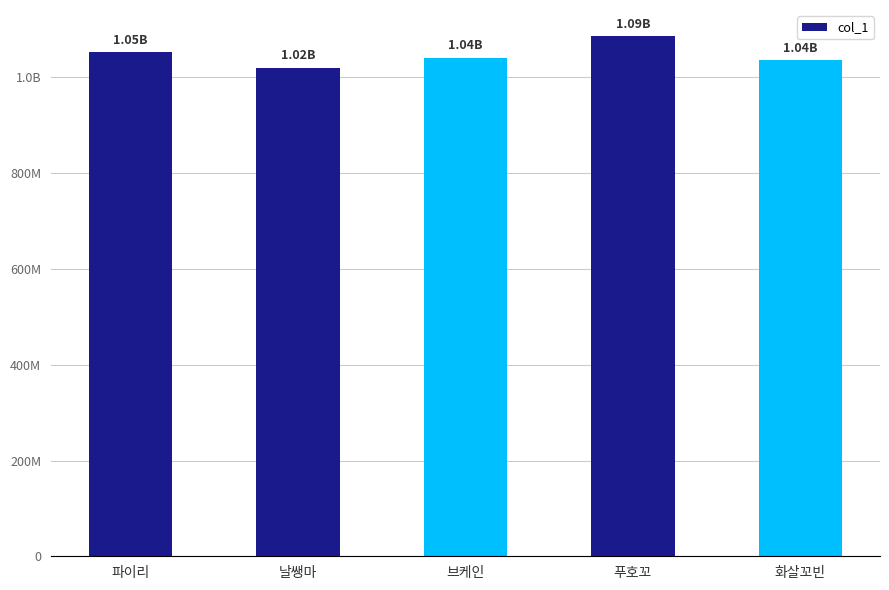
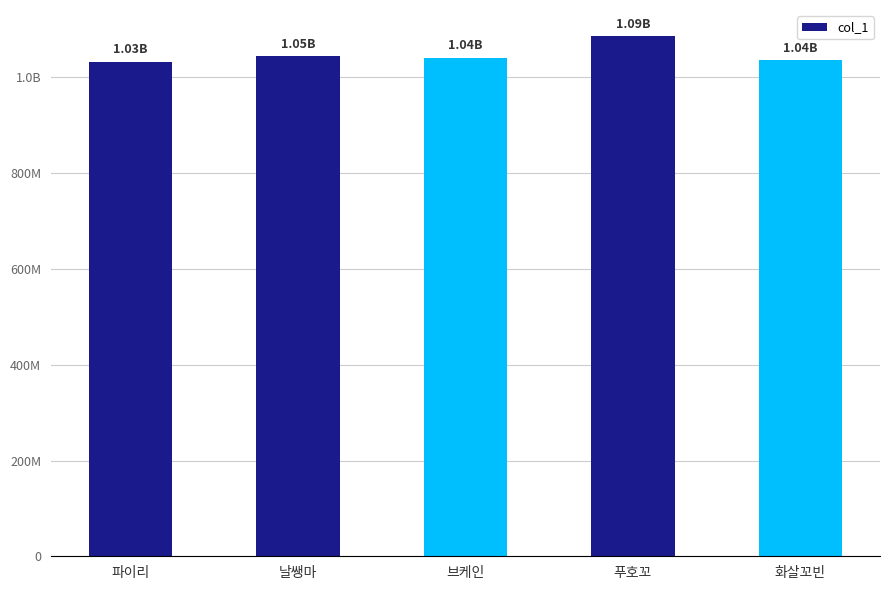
파이리: 1.05B -> 1.03B
날쌩마: 1.02B -> 1.05B
